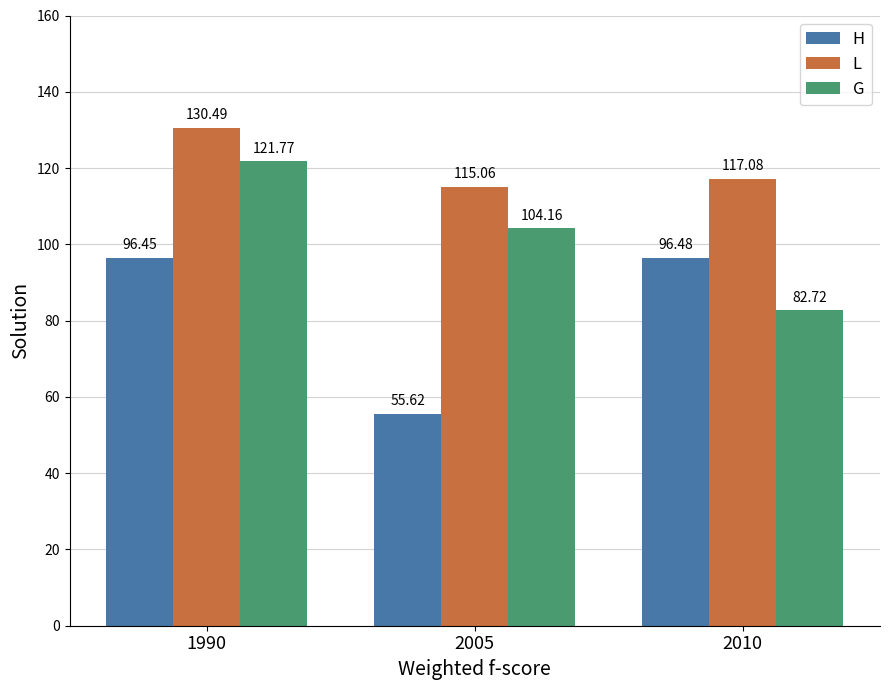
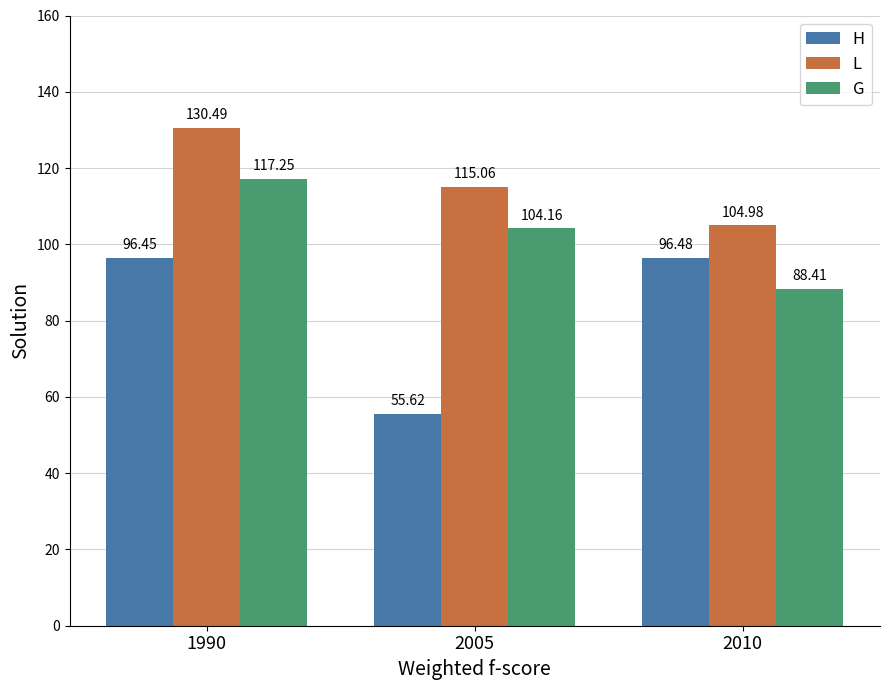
G, 1990: 121.77 -> 117.25
L, 2010: 117.08 -> 104.98
G, 2010: 82.72 -> 88.41
